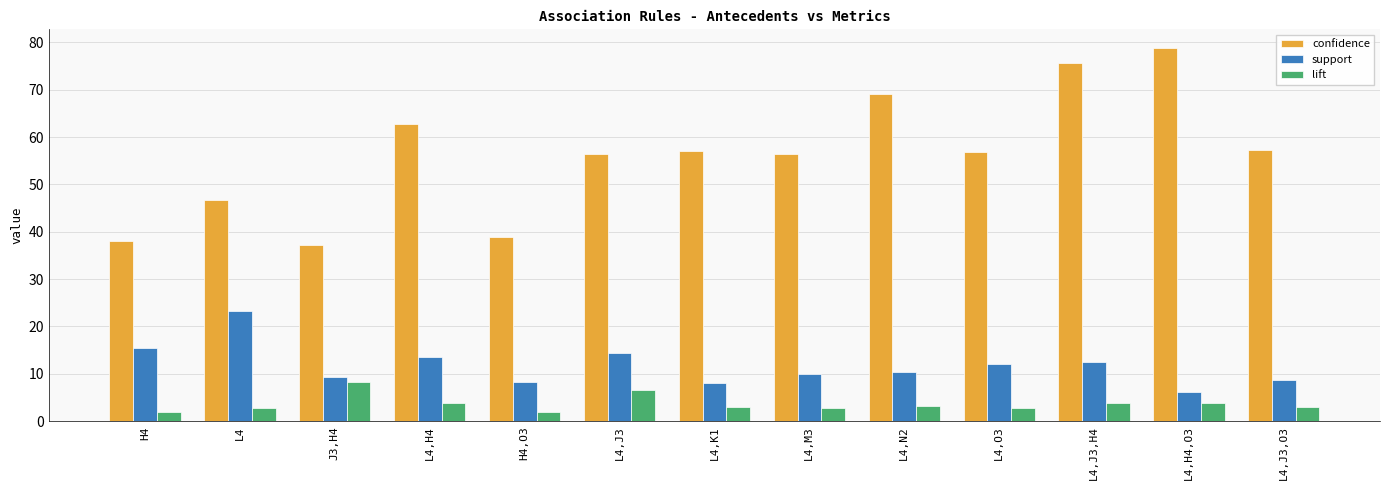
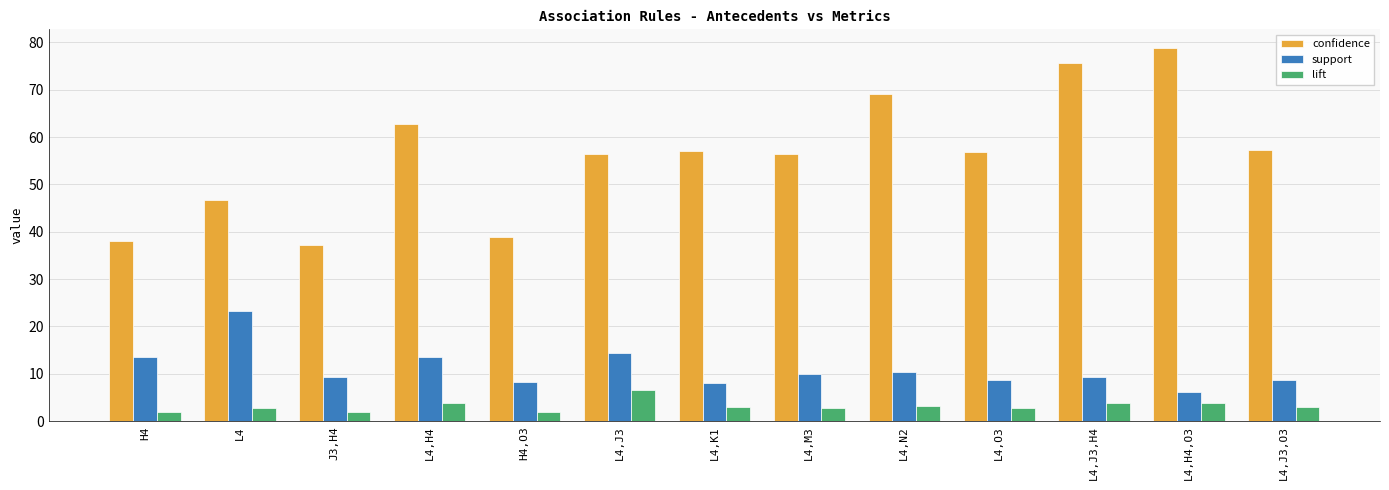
support, H4: 15 -> 14
lift, J3,H4: 8 -> 2
support, L4,O3: 12 -> 9
support, L4,J3,H4: 13 -> 9
